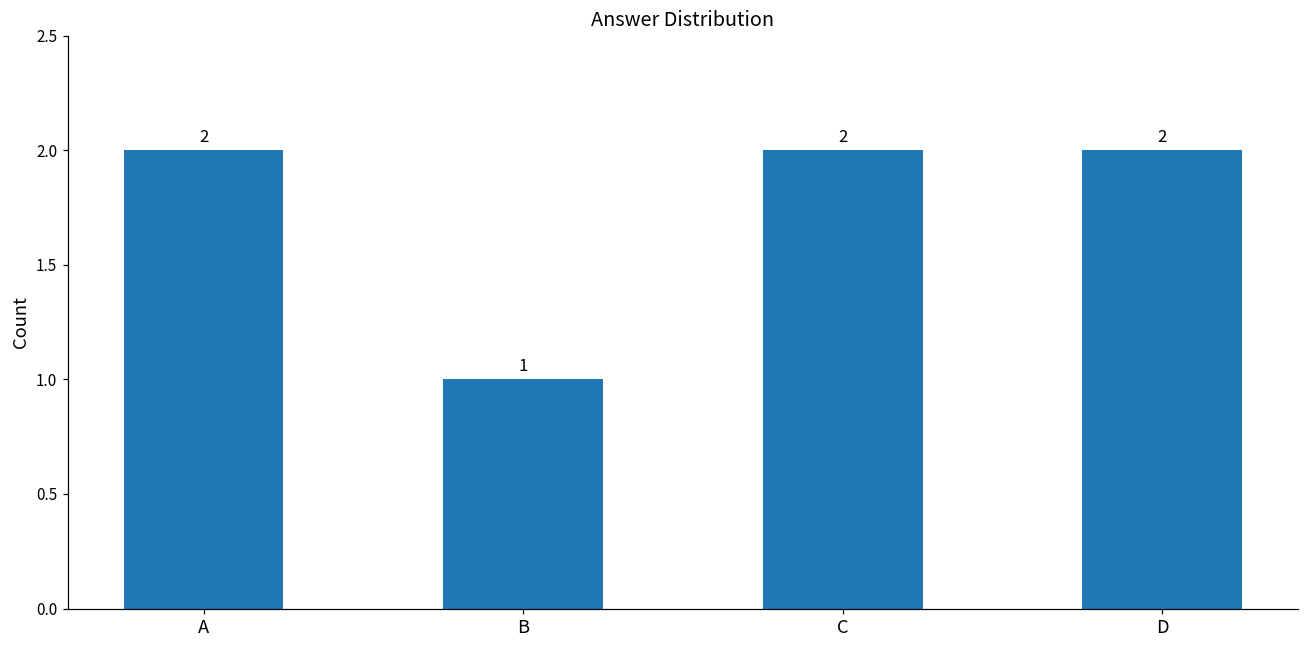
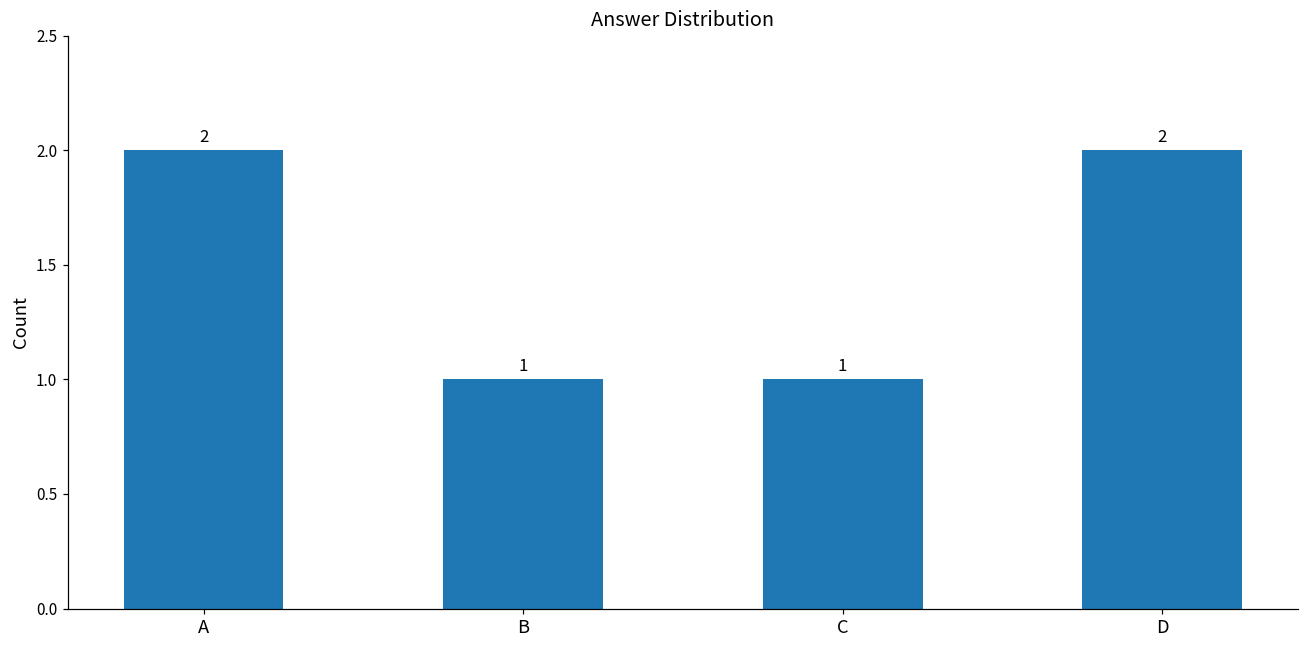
C: 2 -> 1
